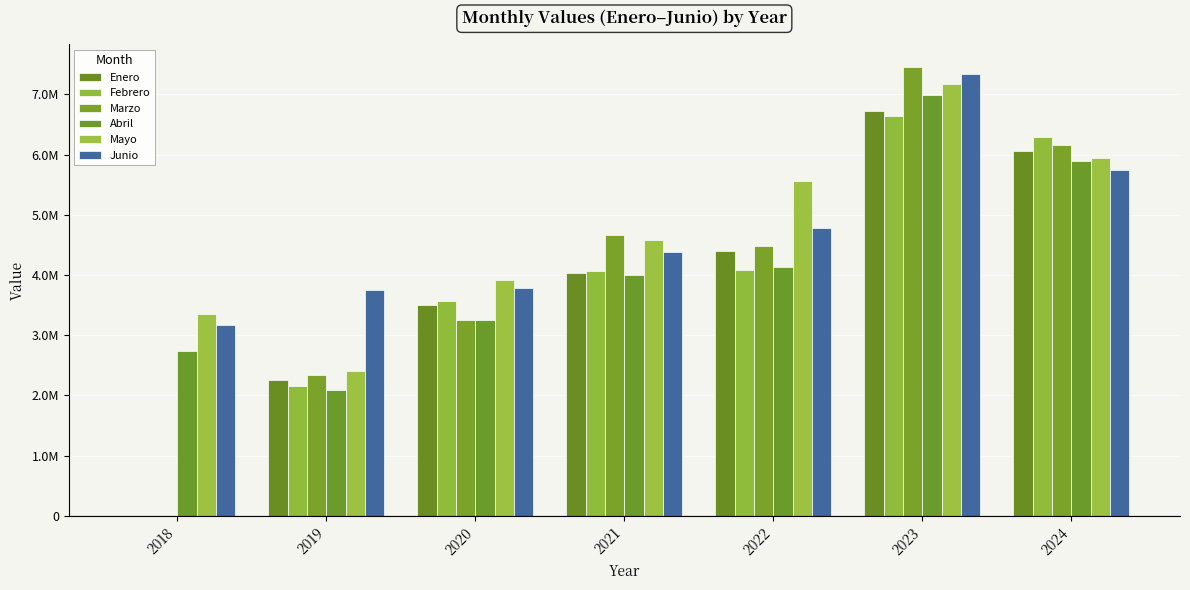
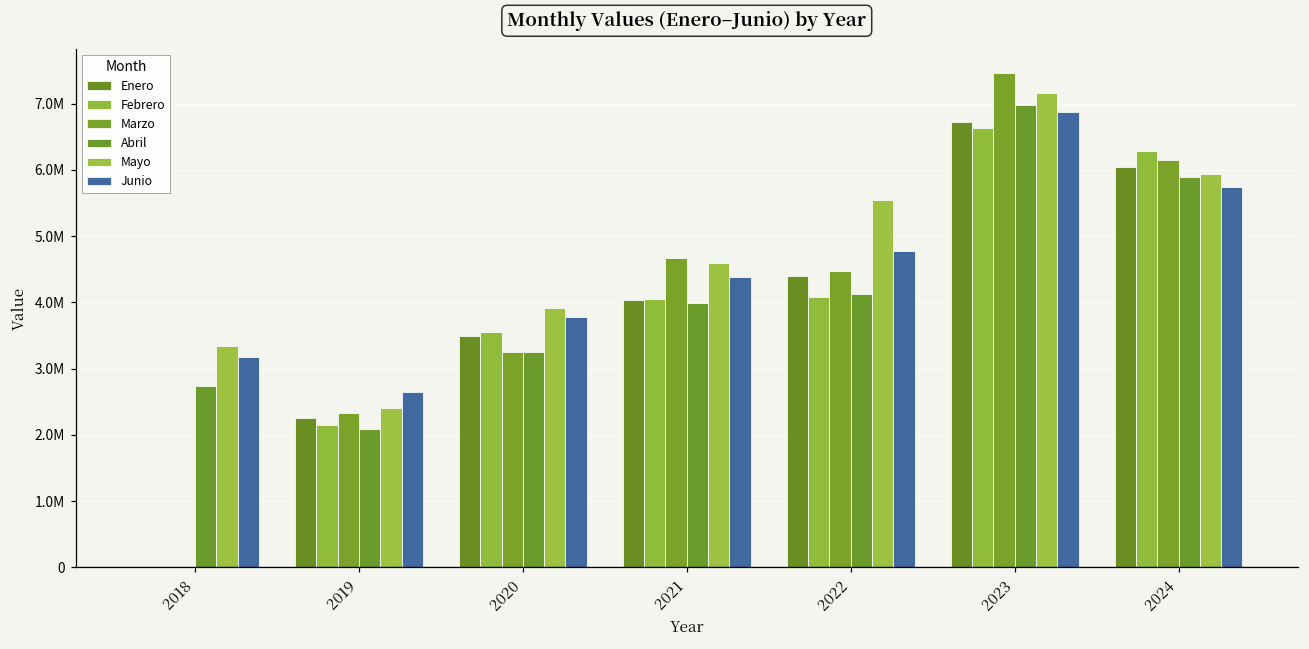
Junio, 2019: 3700000 -> 2700000
Junio, 2023: 7300000 -> 6900000
